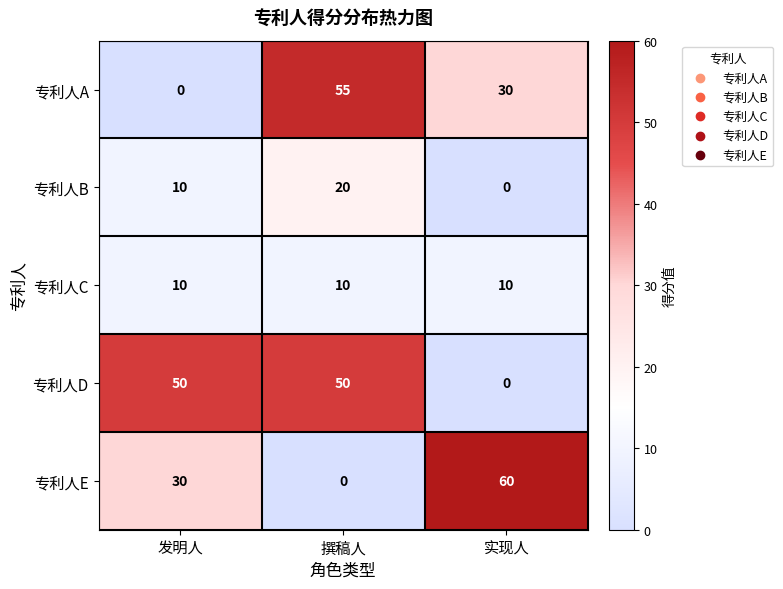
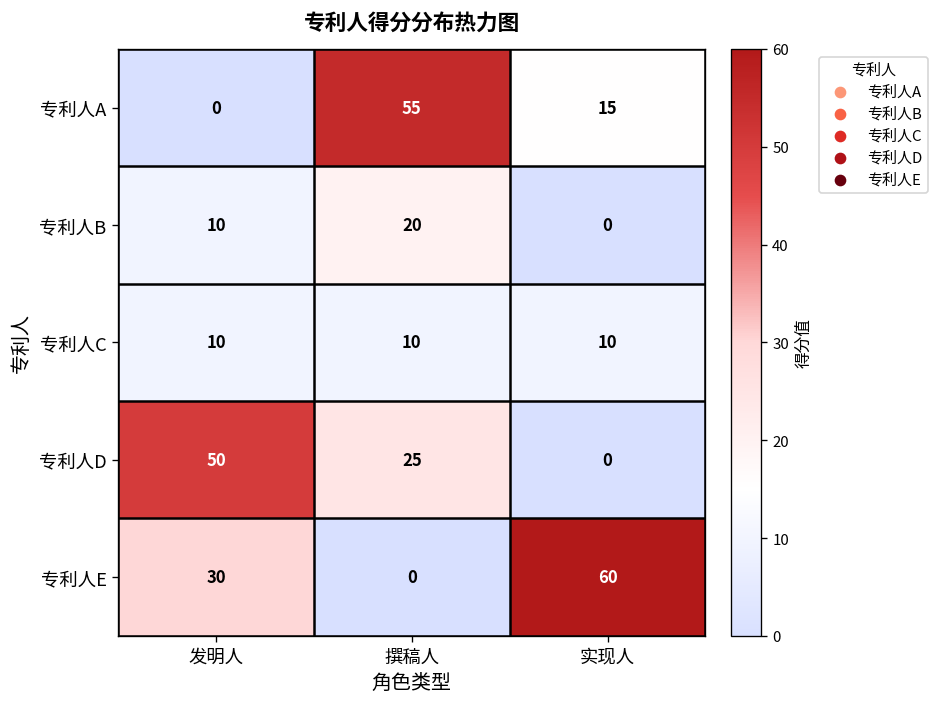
专利人A, 实现人: 30 -> 15
专利人D, 撰稿人: 50 -> 25
